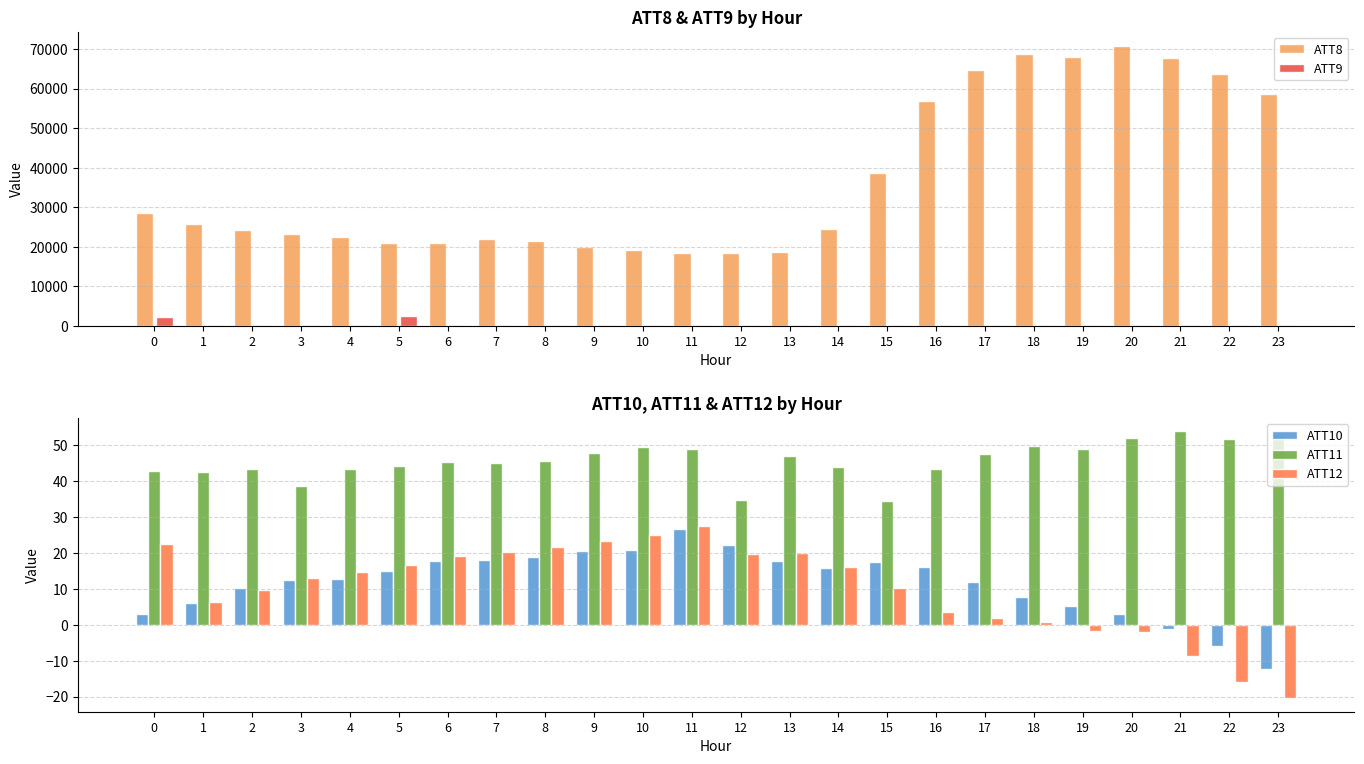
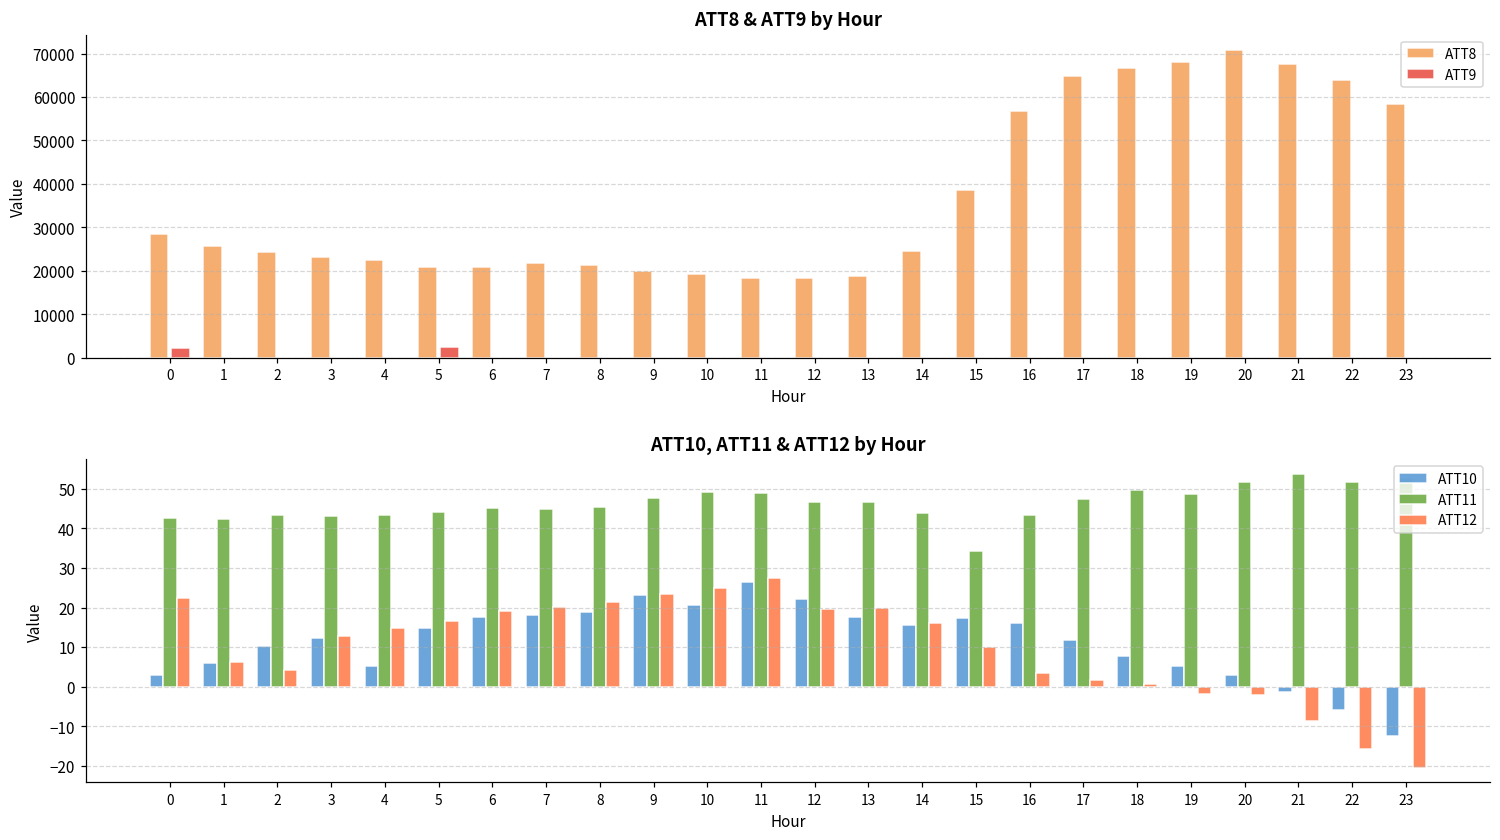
ATT8 & ATT9 by Hour, ATT8, 18: 69000 -> 67000
ATT10, ATT11 & ATT12 by Hour, ATT12, 2: 10 -> 4
ATT10, ATT11 & ATT12 by Hour, ATT11, 3: 38 -> 43
ATT10, ATT11 & ATT12 by Hour, ATT10, 4: 13 -> 5
ATT10, ATT11 & ATT12 by Hour, ATT10, 9: 20 -> 23
ATT10, ATT11 & ATT12 by Hour, ATT11, 12: 34 -> 47
